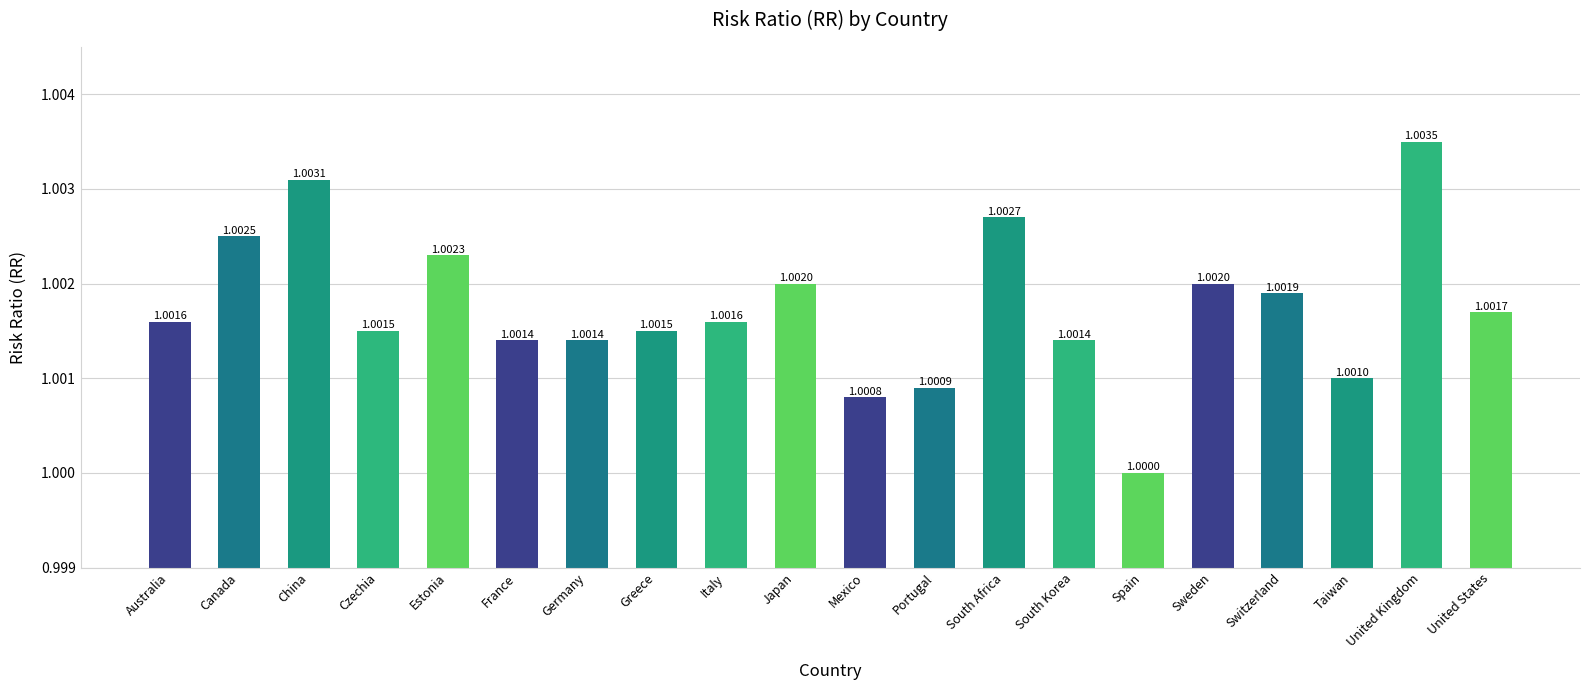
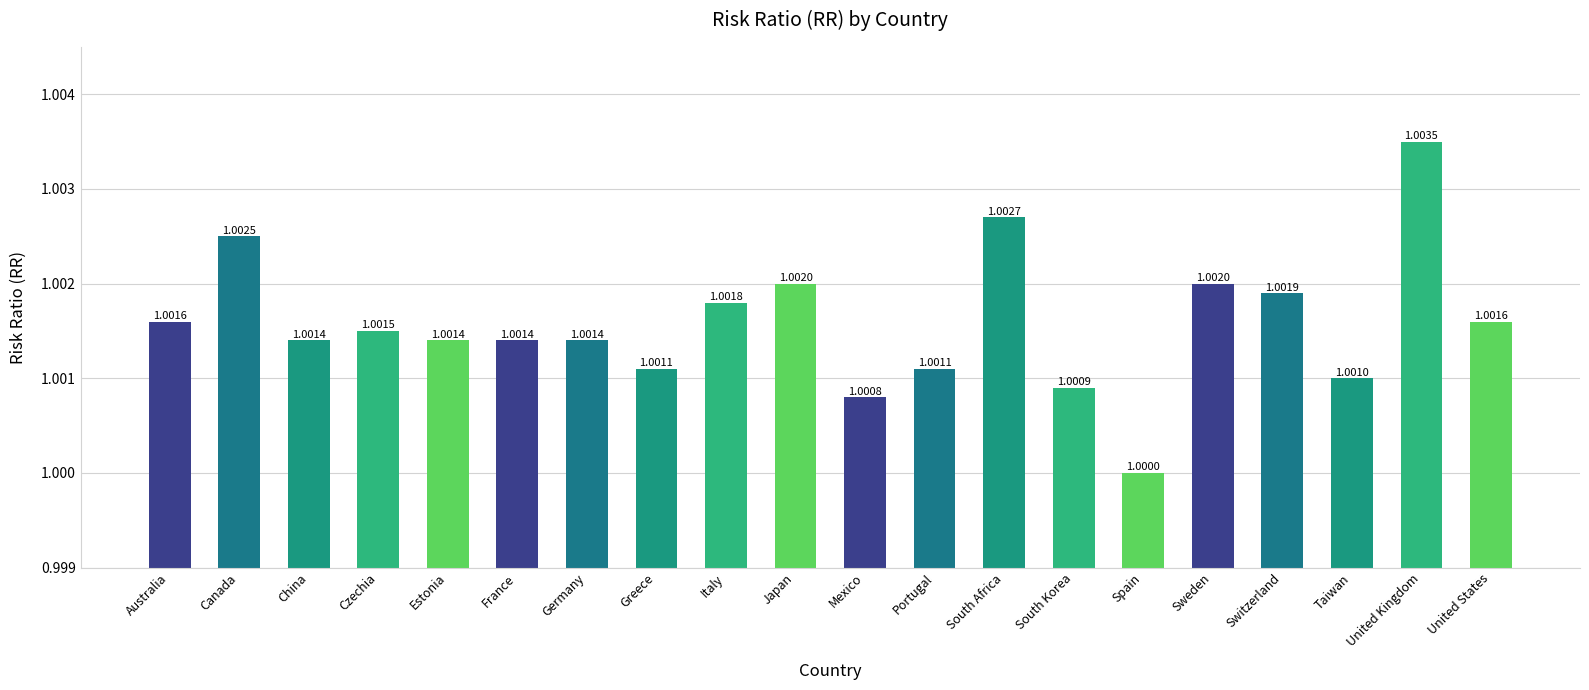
China: 1.0031 -> 1.0014
Estonia: 1.0023 -> 1.0014
Greece: 1.0015 -> 1.0011
Italy: 1.0016 -> 1.0018
Portugal: 1.0009 -> 1.0011
South Korea: 1.0014 -> 1.0009
United States: 1.0017 -> 1.0016
